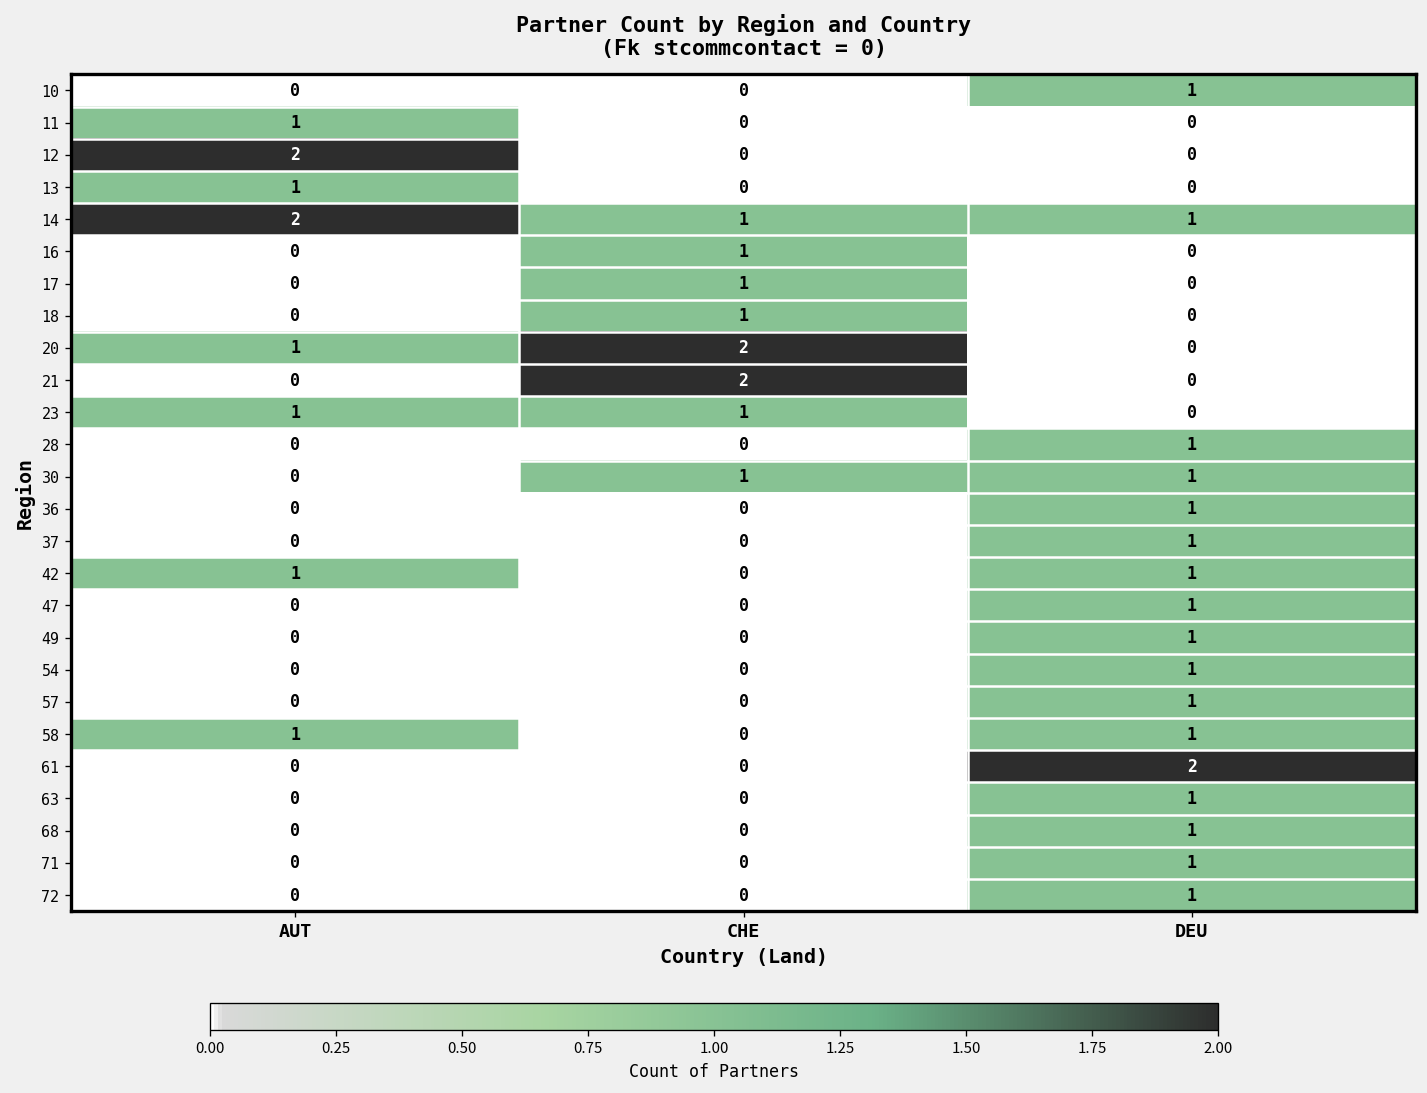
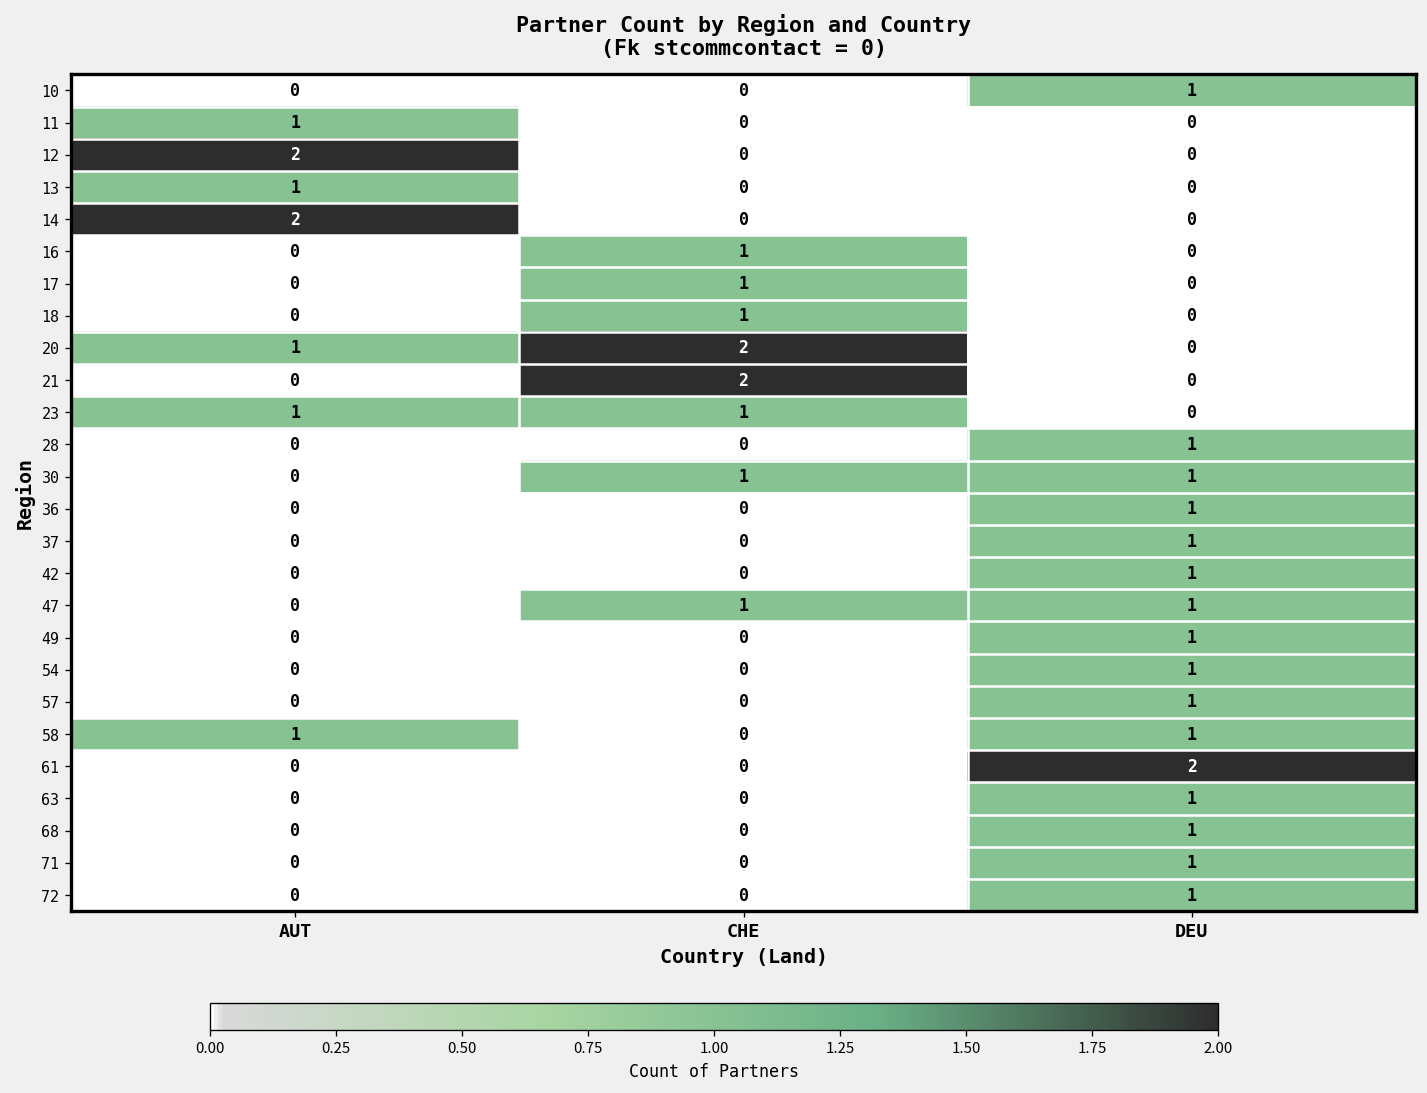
14, CHE: 1 -> 0
14, DEU: 1 -> 0
42, AUT: 1 -> 0
47, CHE: 0 -> 1
